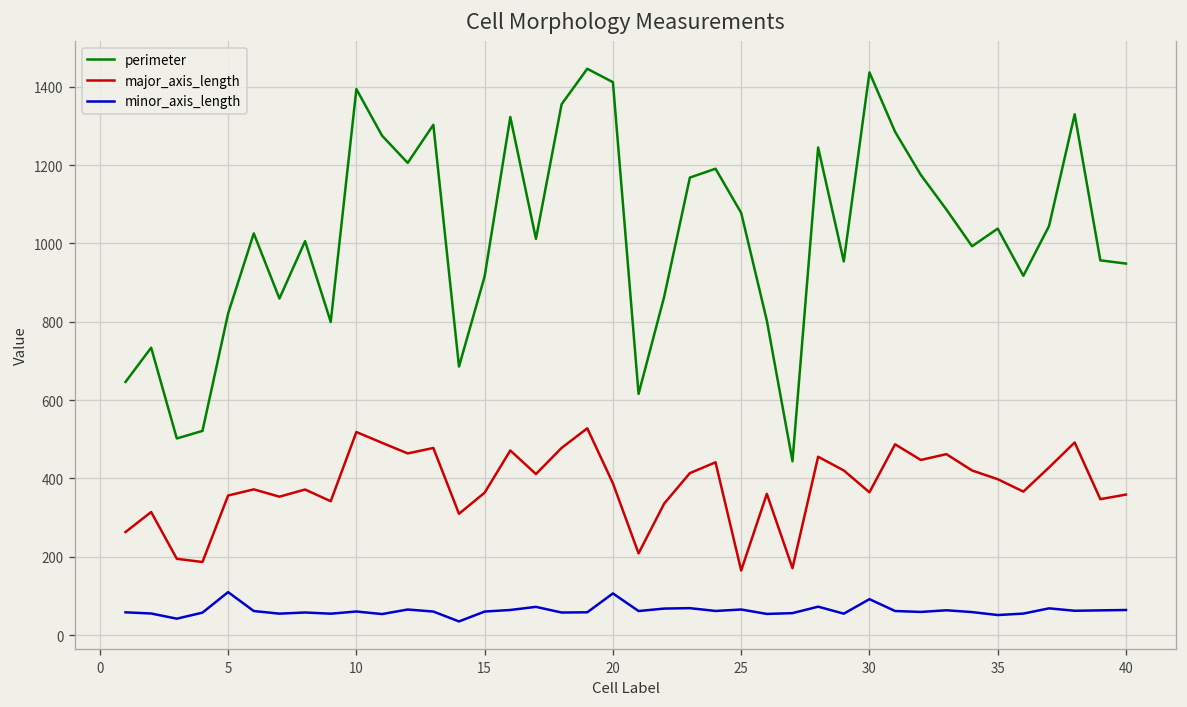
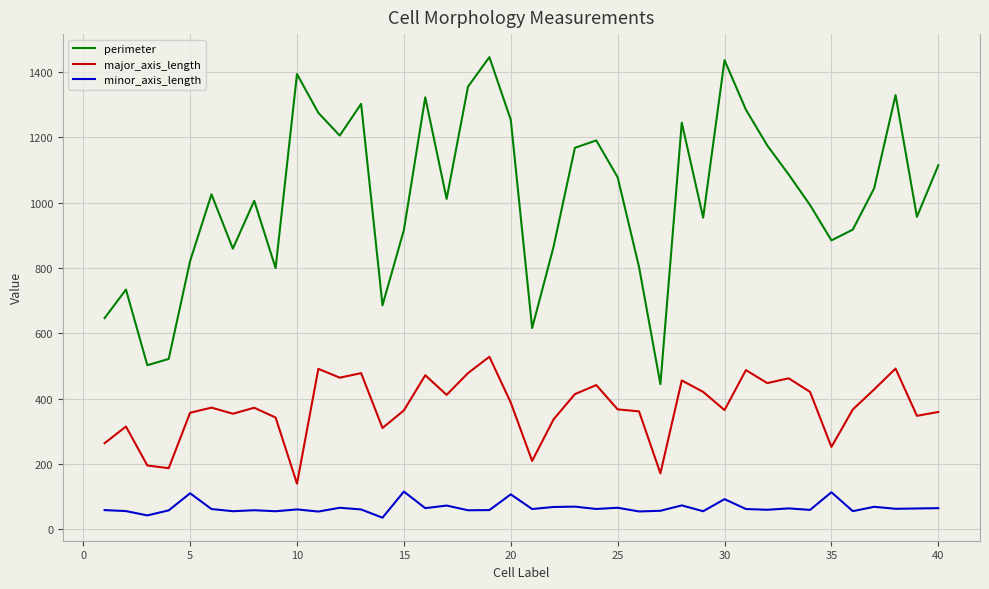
major_axis_length, 10: 520 -> 140
minor_axis_length, 15: 60 -> 120
perimeter, 20: 1410 -> 1250
major_axis_length, 25: 170 -> 370
perimeter, 35: 1040 -> 880
major_axis_length, 35: 400 -> 250
minor_axis_length, 35: 50 -> 110
perimeter, 40: 950 -> 1110
